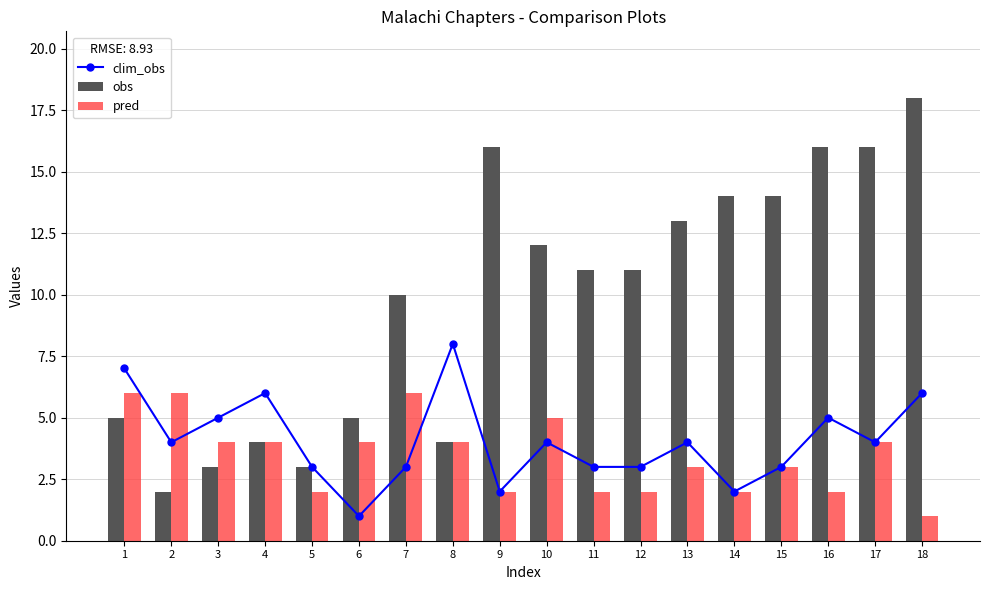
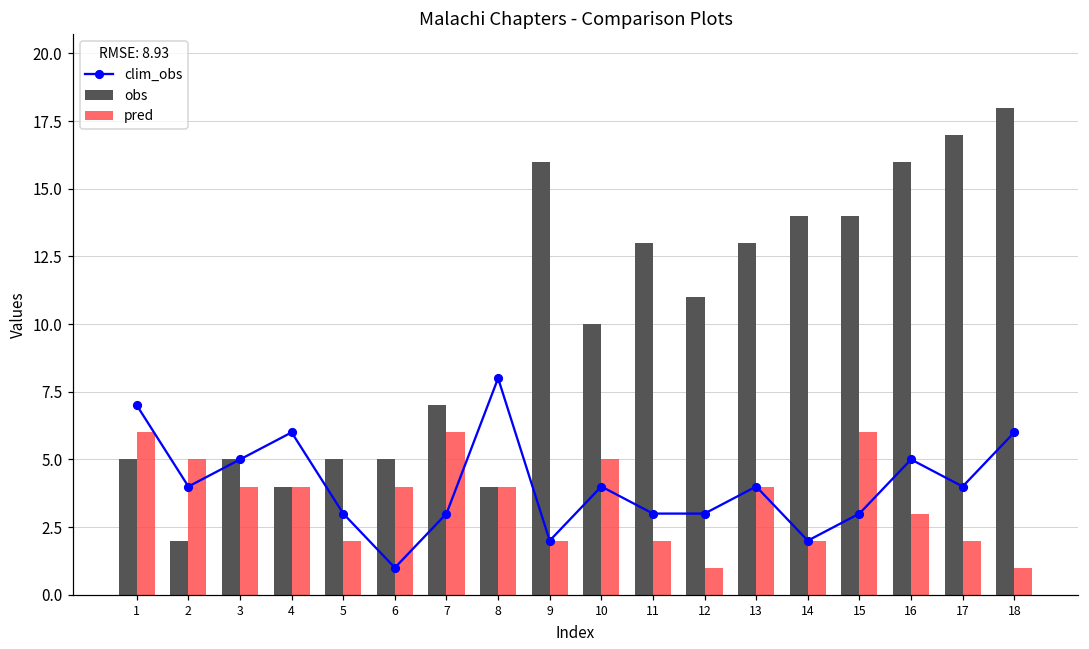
pred, 2: 6 -> 5
obs, 3: 3 -> 5
obs, 5: 3 -> 5
obs, 7: 10 -> 7
obs, 10: 12 -> 10
obs, 11: 11 -> 13
pred, 12: 2 -> 1
pred, 13: 3 -> 4
pred, 15: 3 -> 6
pred, 16: 2 -> 3
obs, 17: 16 -> 17
pred, 17: 4 -> 2
